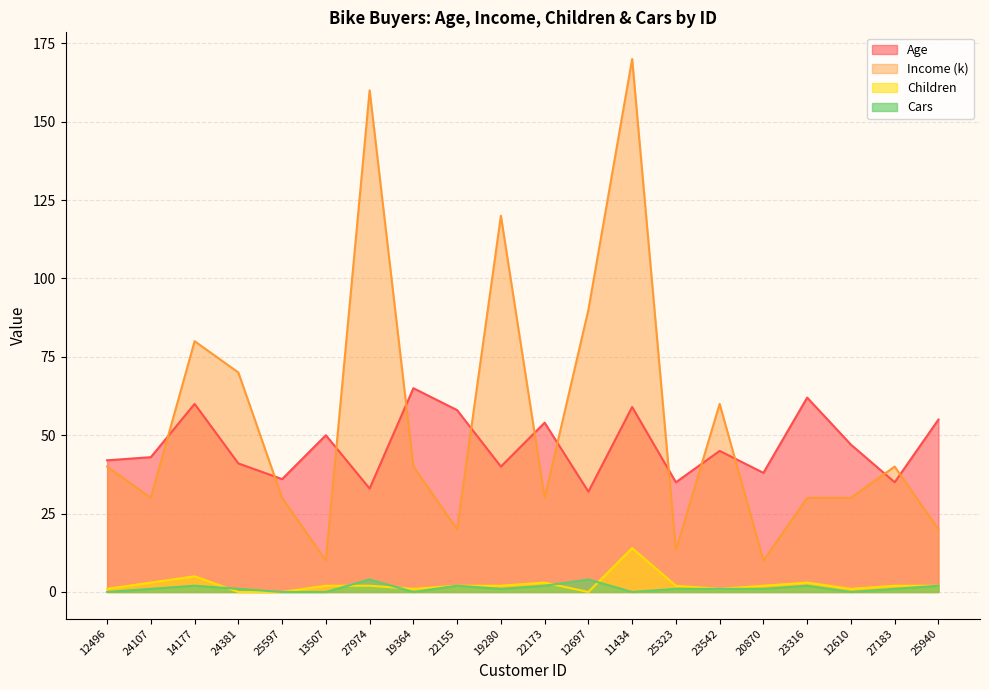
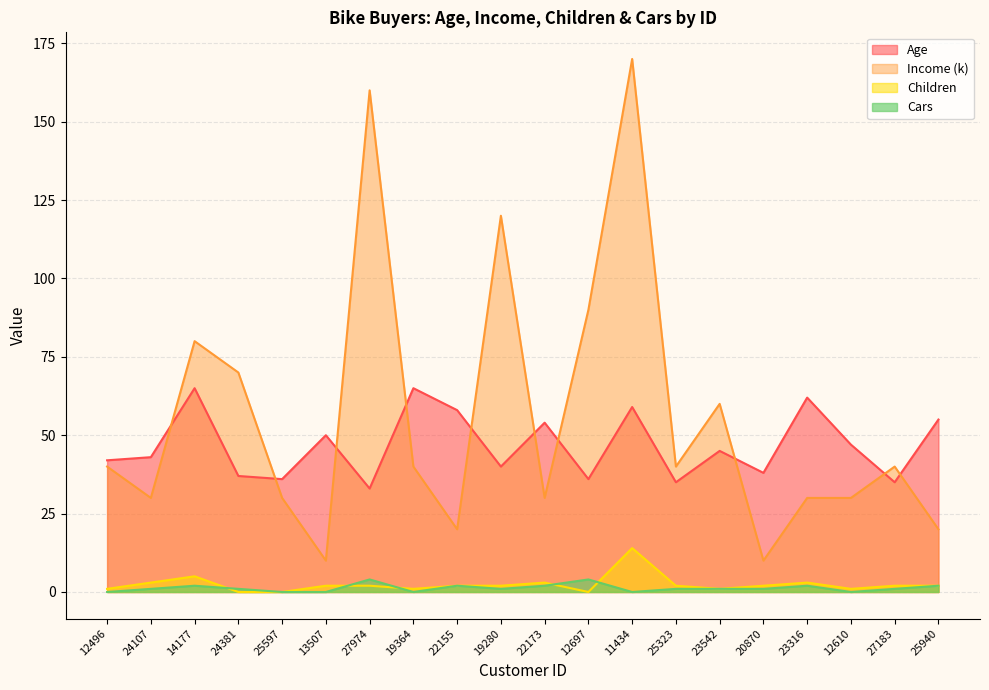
Age, 14177: 60 -> 65
Age, 24381: 41 -> 37
Age, 12697: 32 -> 36
Income (k), 25323: 13 -> 40
